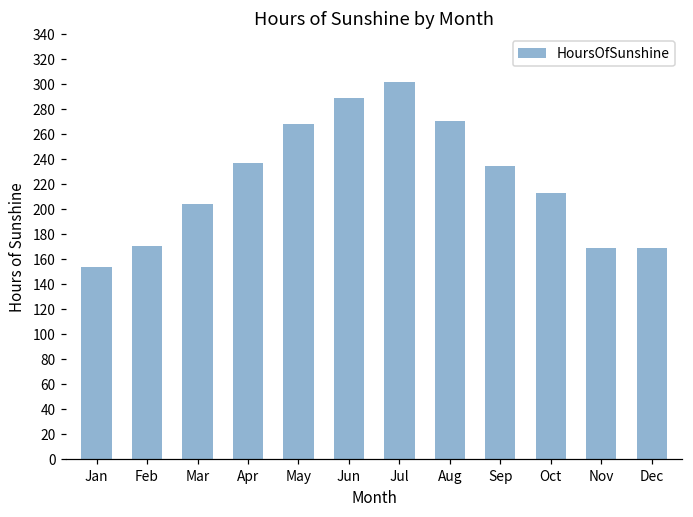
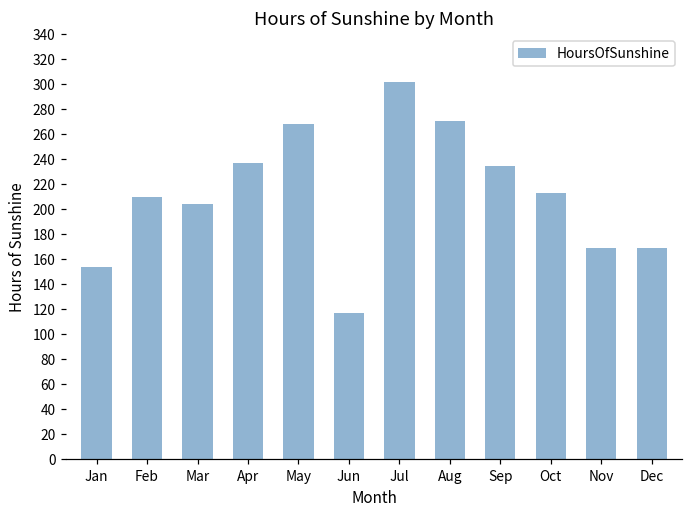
Feb: 171 -> 210
Jun: 289 -> 117
